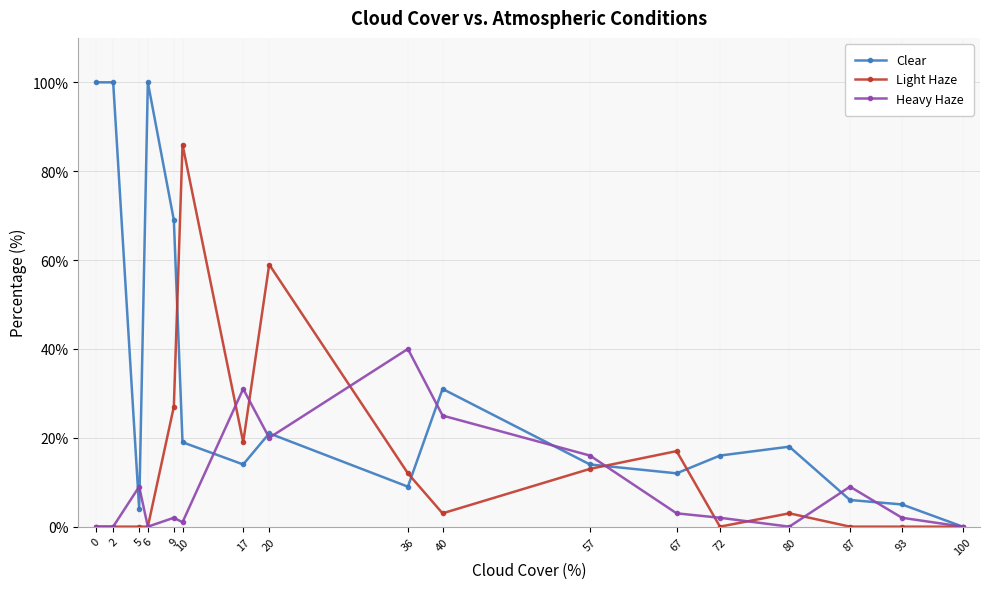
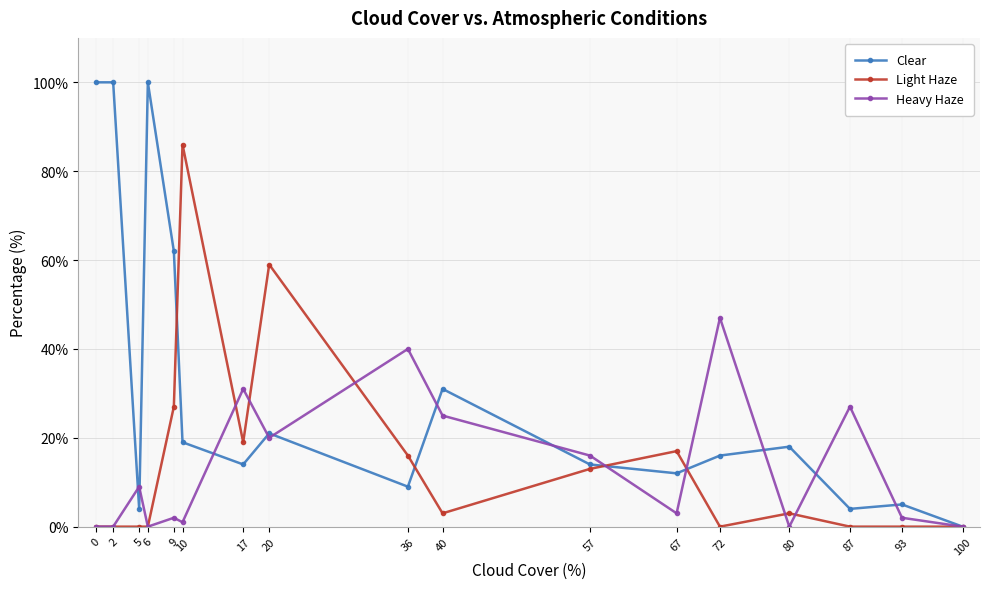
Clear, 9: 69% -> 62%
Light Haze, 36: 12% -> 16%
Heavy Haze, 72: 2% -> 47%
Clear, 87: 6% -> 4%
Heavy Haze, 87: 9% -> 27%
